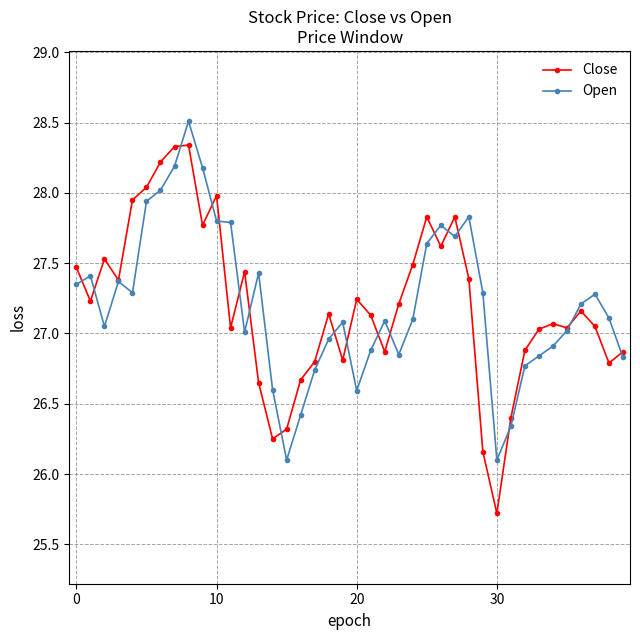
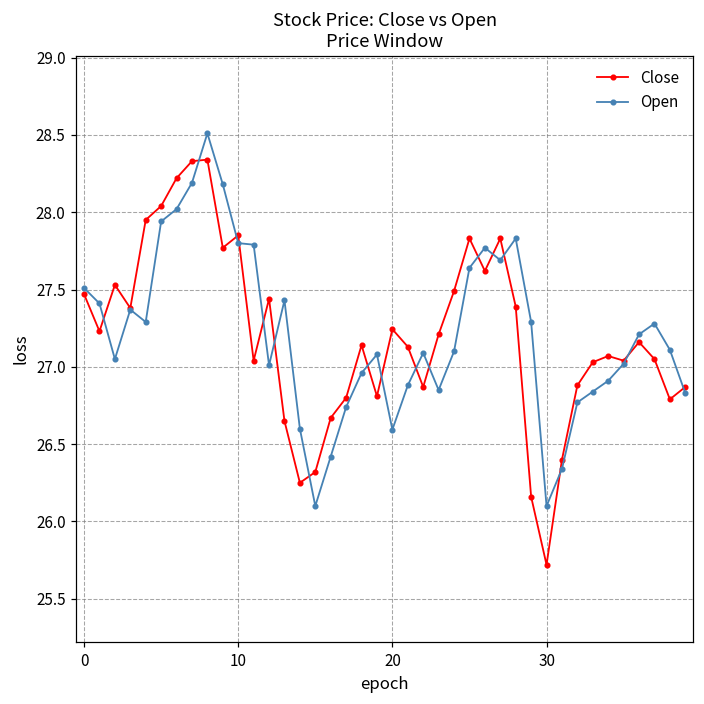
Open, 0: 27.35 -> 27.51
Close, 10: 27.98 -> 27.85
